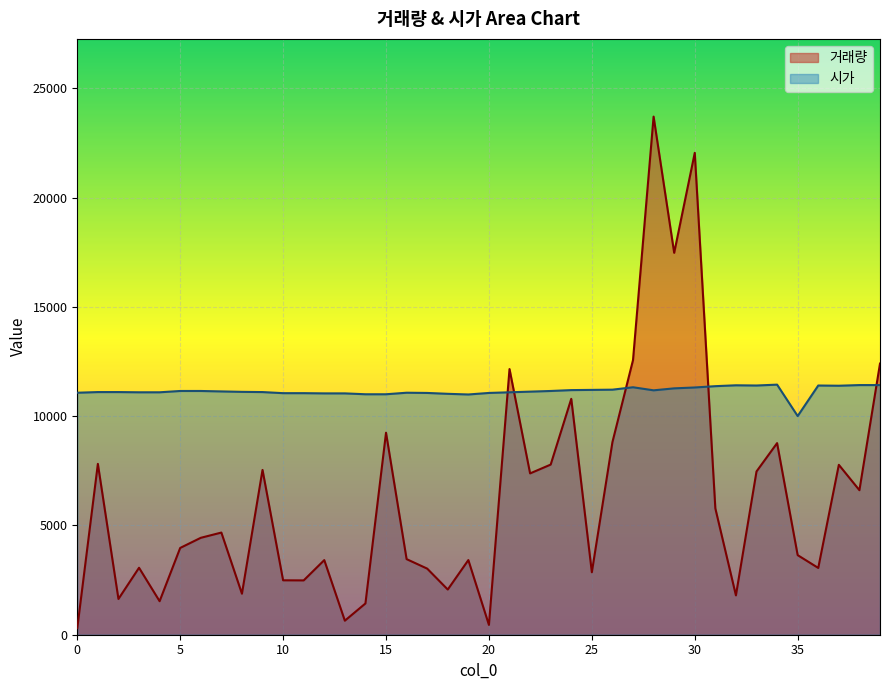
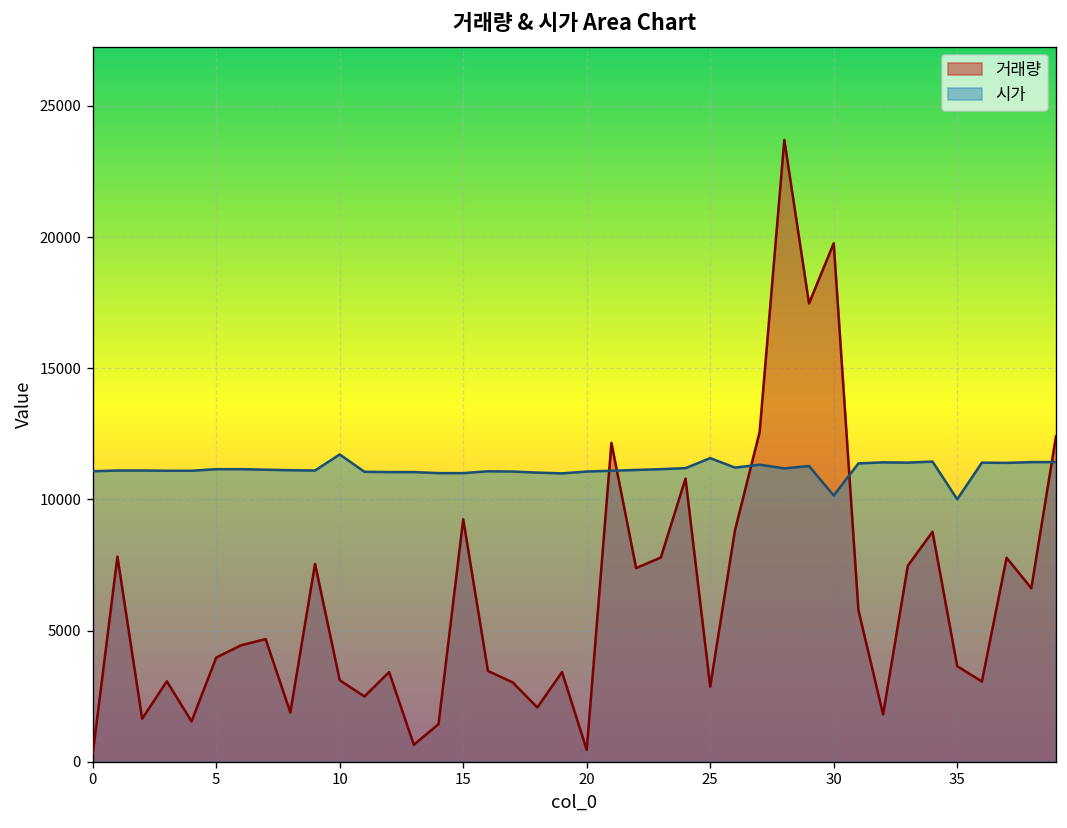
거래량, 10: 2500 -> 3100
시가, 10: 11100 -> 11700
시가, 25: 11200 -> 11600
거래량, 30: 22000 -> 19800
시가, 30: 11300 -> 10100
